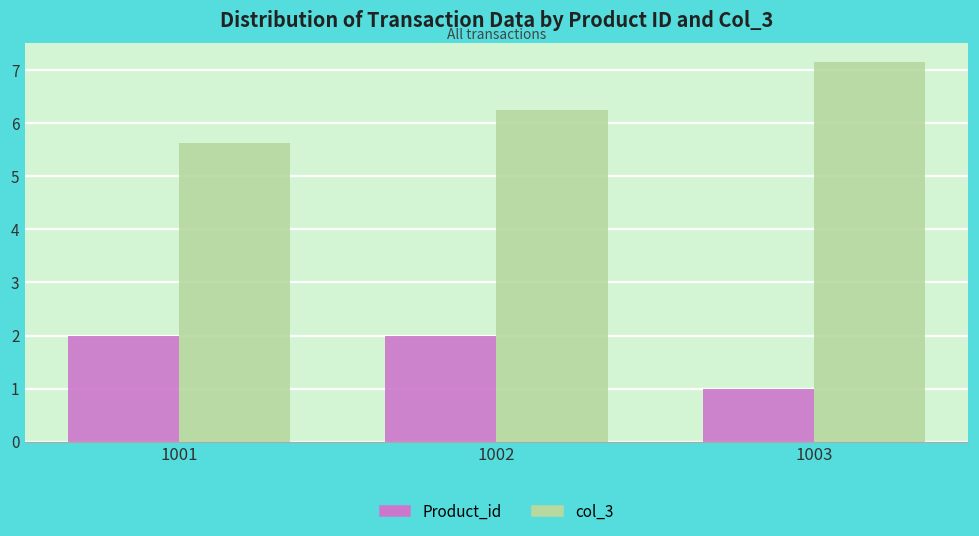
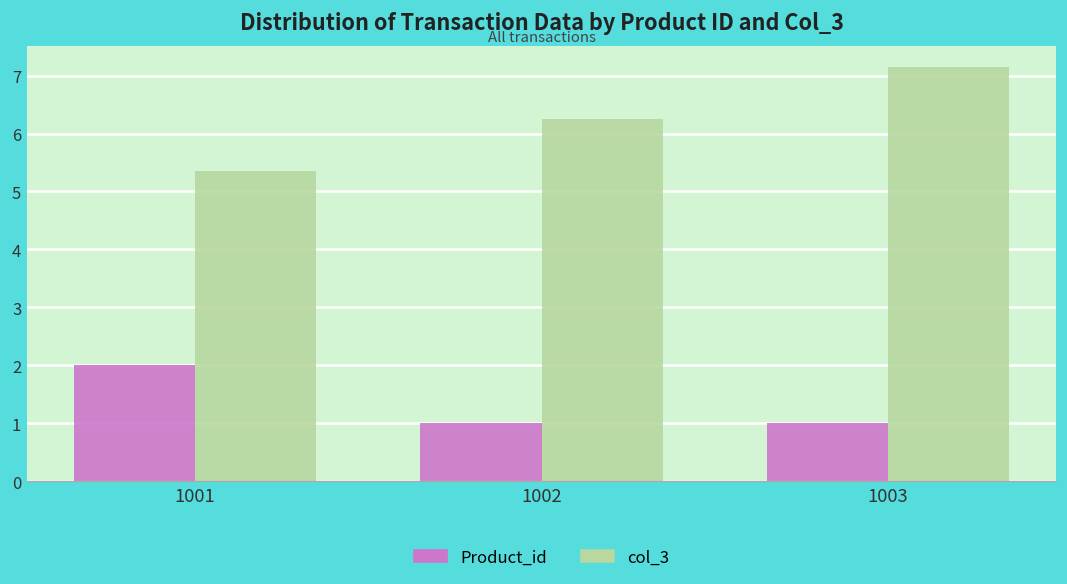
col_3, 1001: 5.6 -> 5.4
Product_id, 1002: 2 -> 1
